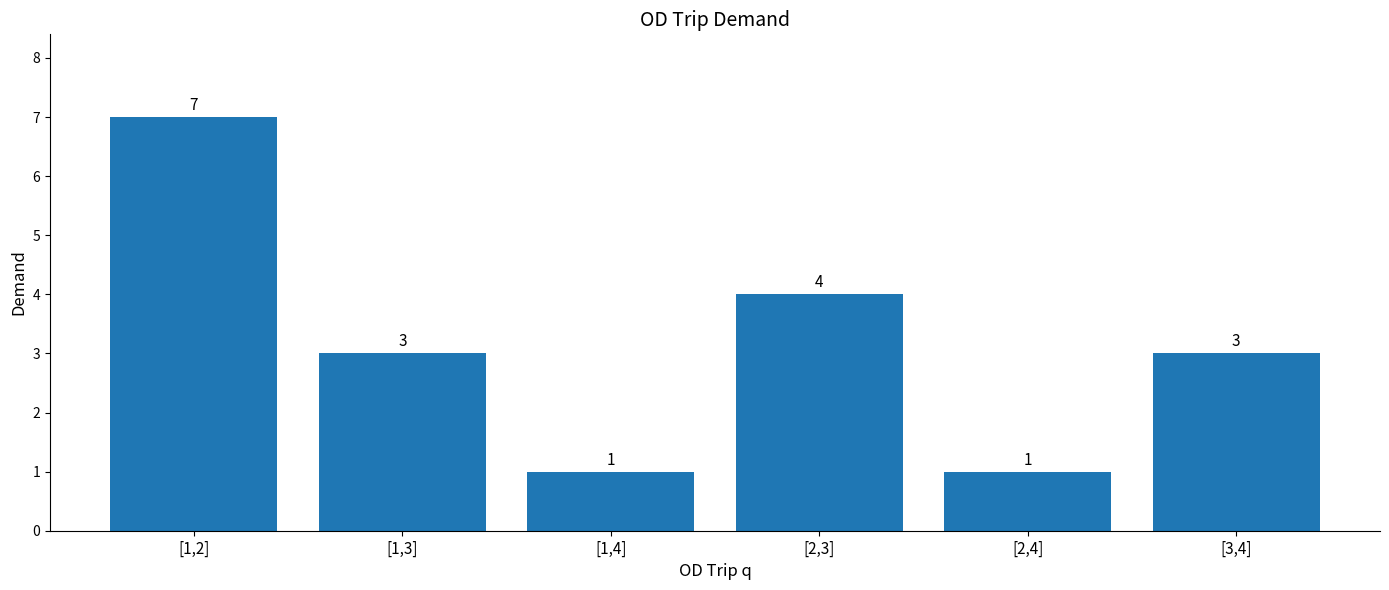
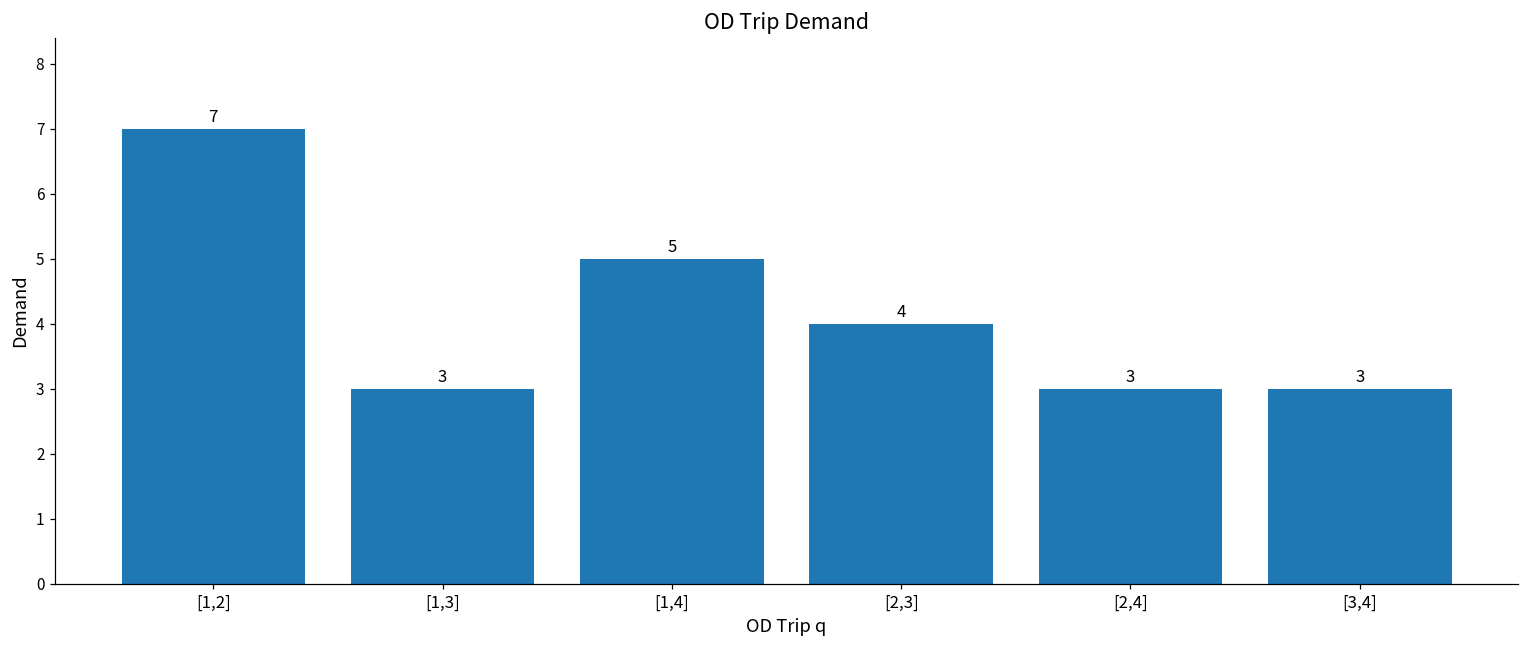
[1,4]: 1 -> 5
[2,4]: 1 -> 3
